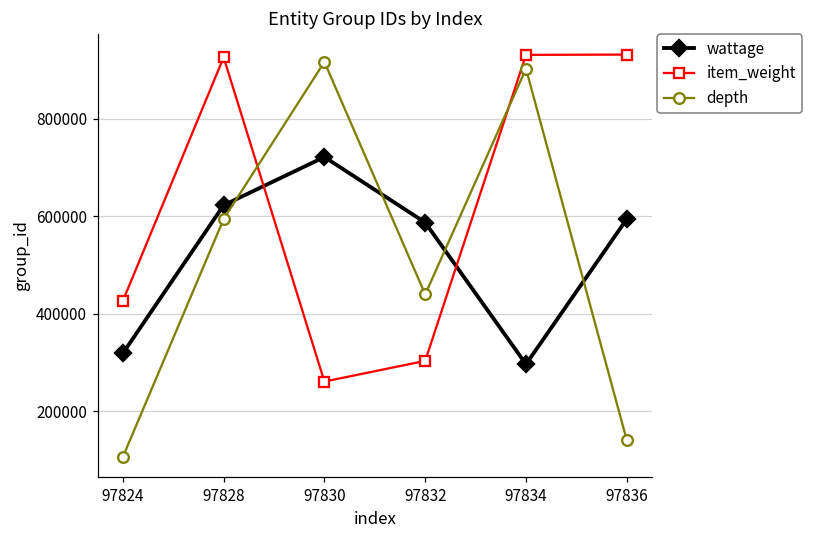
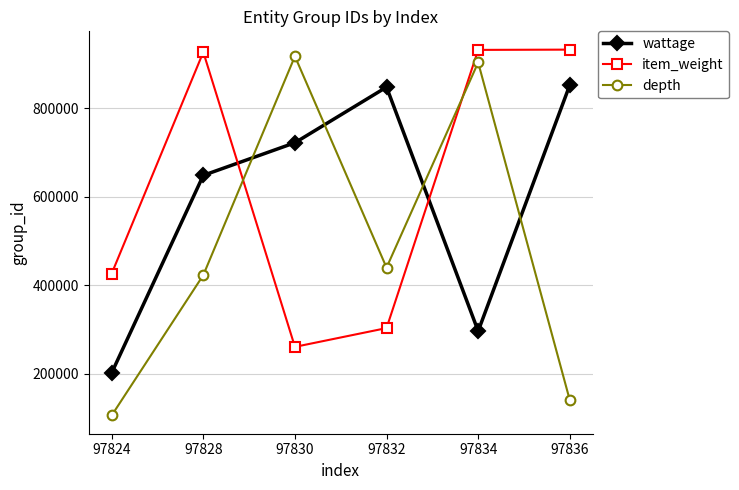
wattage, 97824: 320000 -> 200000
wattage, 97828: 620000 -> 650000
depth, 97828: 590000 -> 420000
wattage, 97832: 590000 -> 850000
wattage, 97836: 590000 -> 850000
